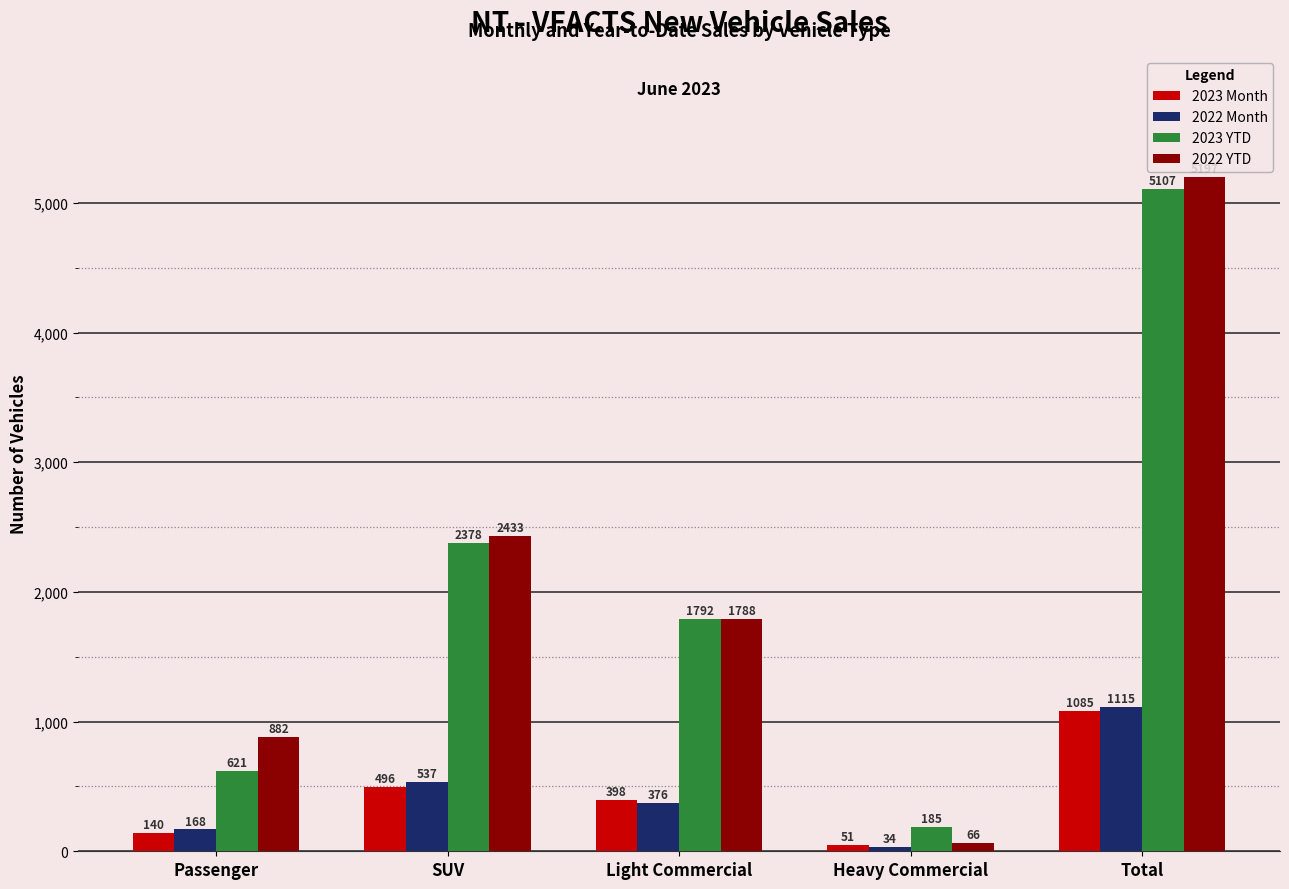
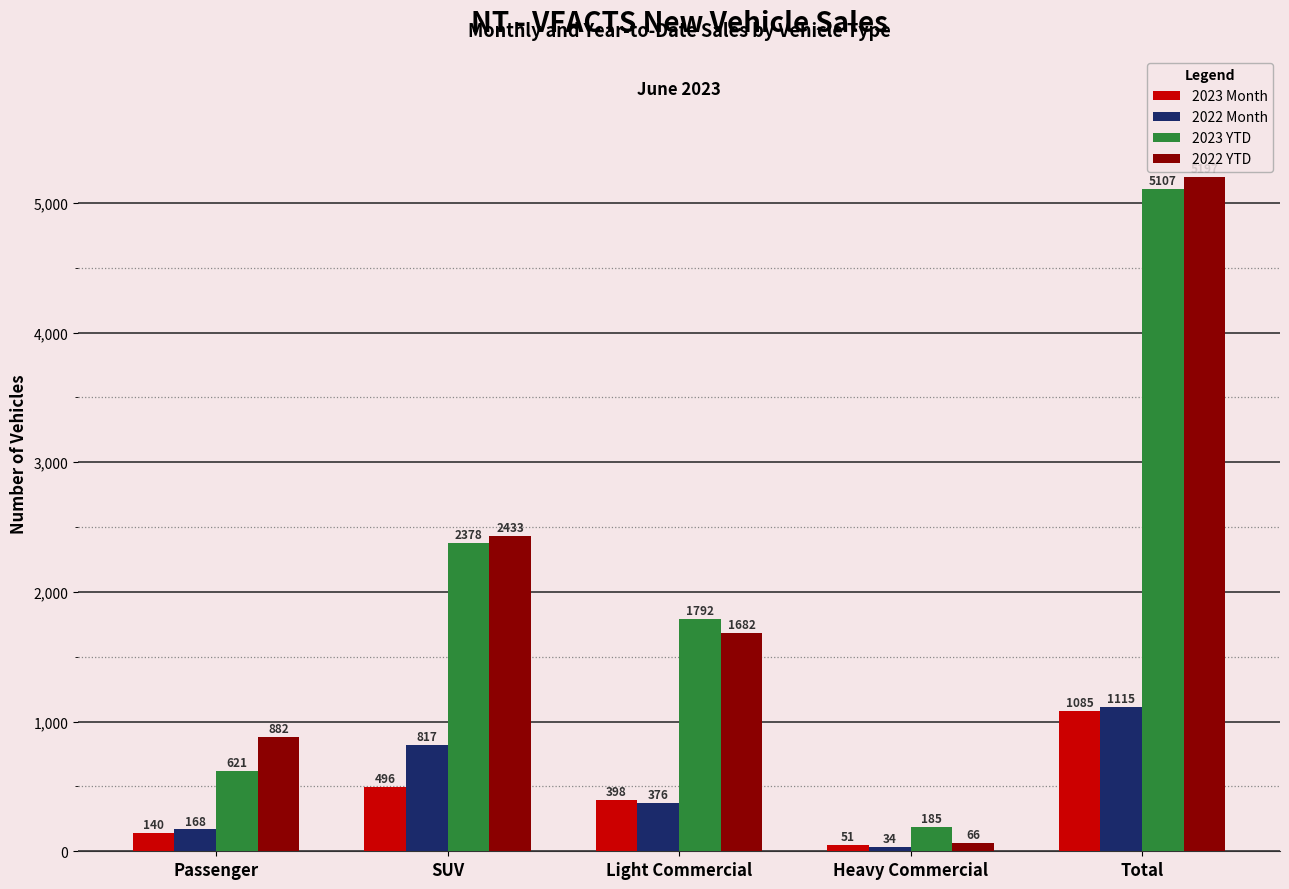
2022 Month, SUV: 537 -> 817
2022 YTD, Light Commercial: 1788 -> 1682
